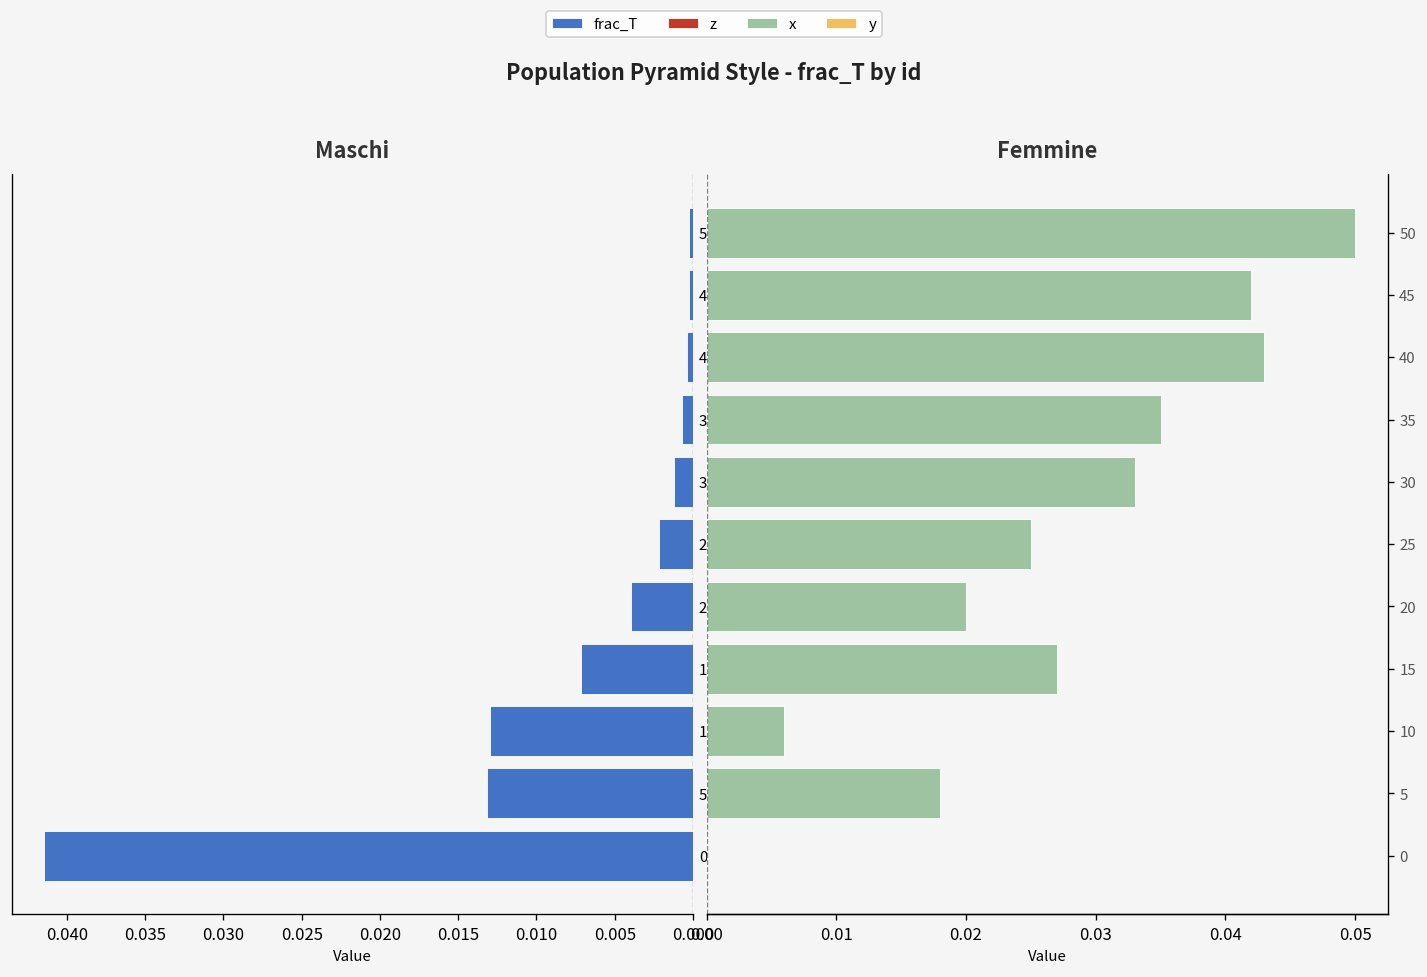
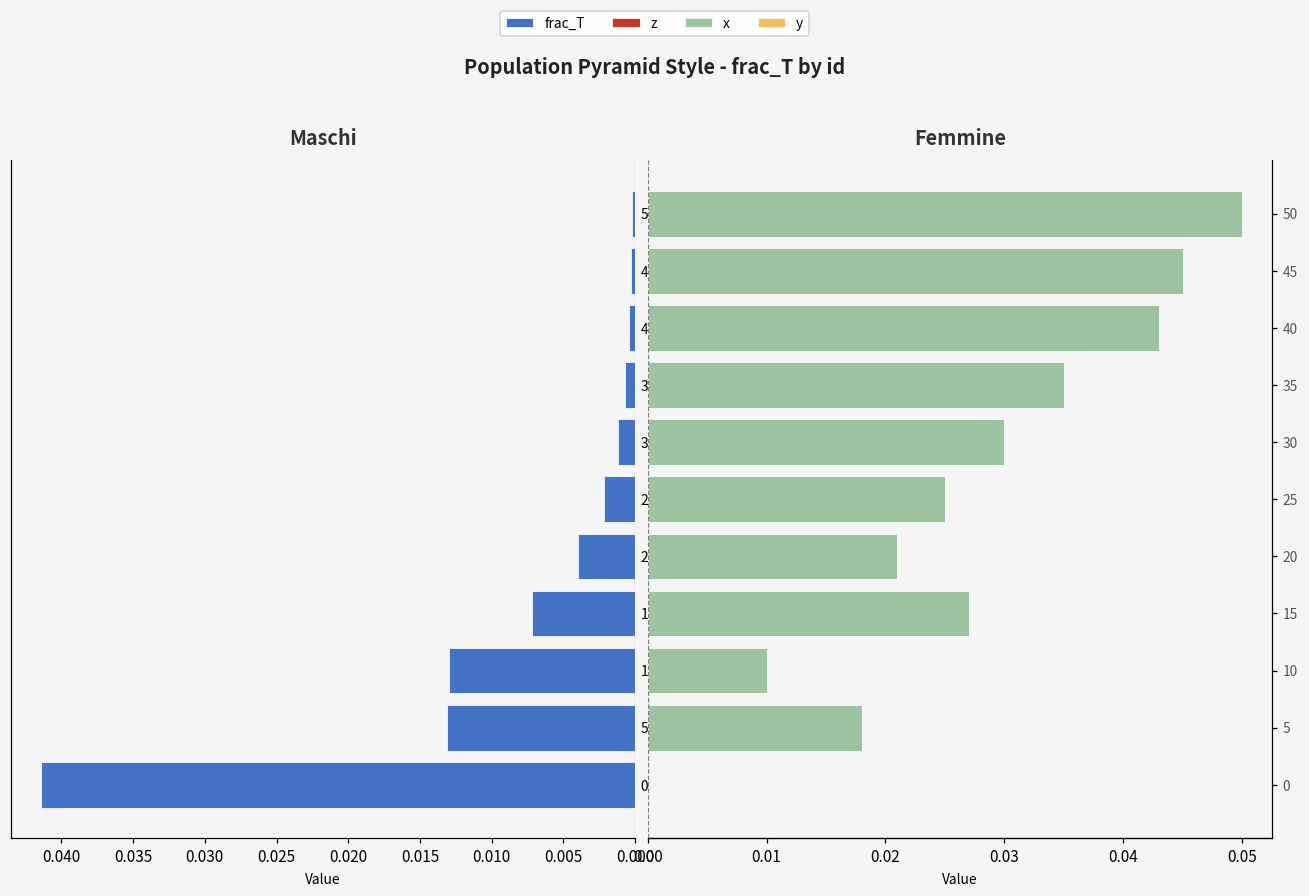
Femmine, x, 45: 0.0420 -> 0.0450
Femmine, x, 30: 0.0330 -> 0.0300
Femmine, x, 20: 0.0200 -> 0.0210
Femmine, x, 10: 0.0060 -> 0.0100
